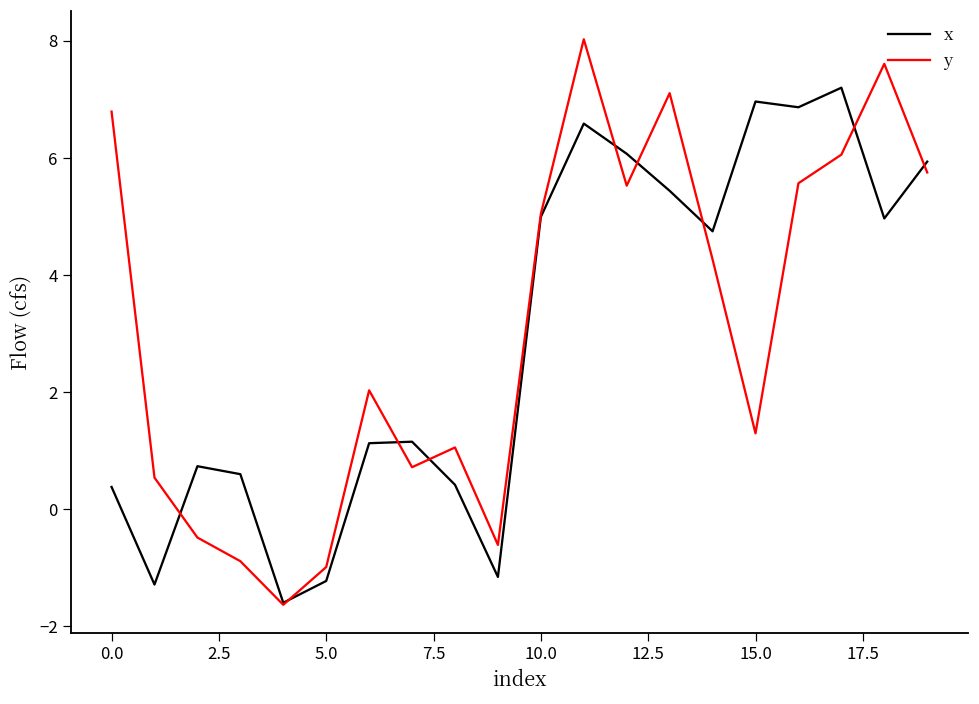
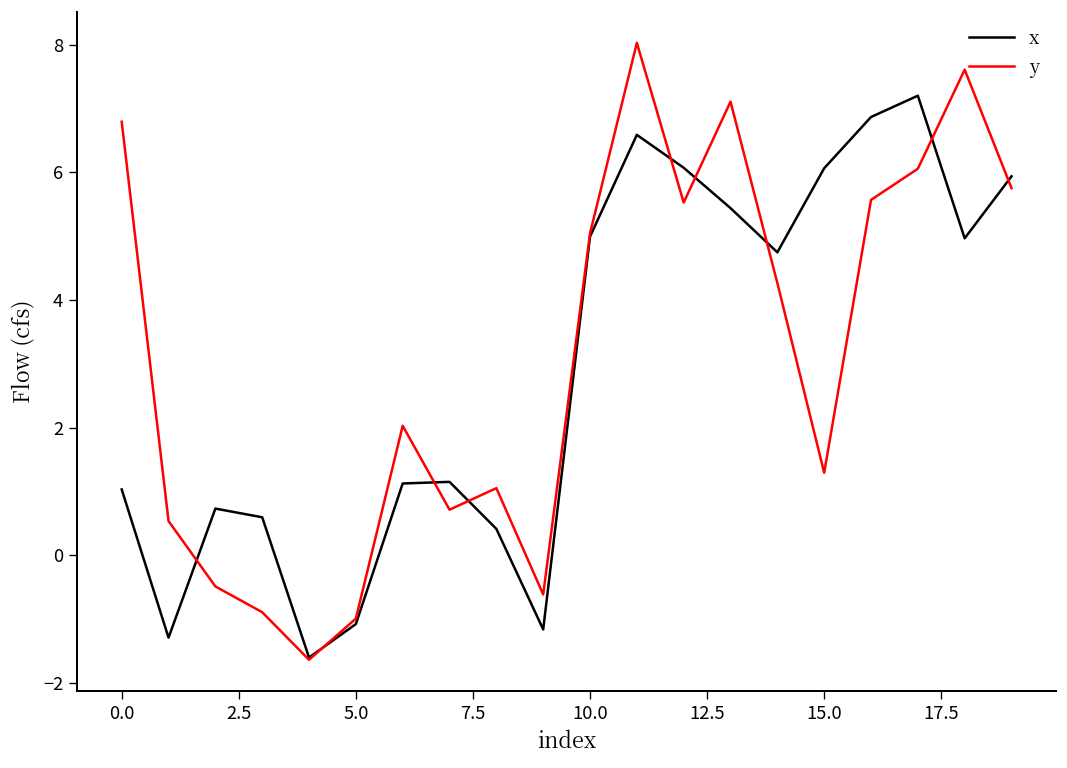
x, 0.0: 0.4 -> 1.0
x, 5.0: -1.2 -> -1.1
x, 15.0: 7.0 -> 6.1
